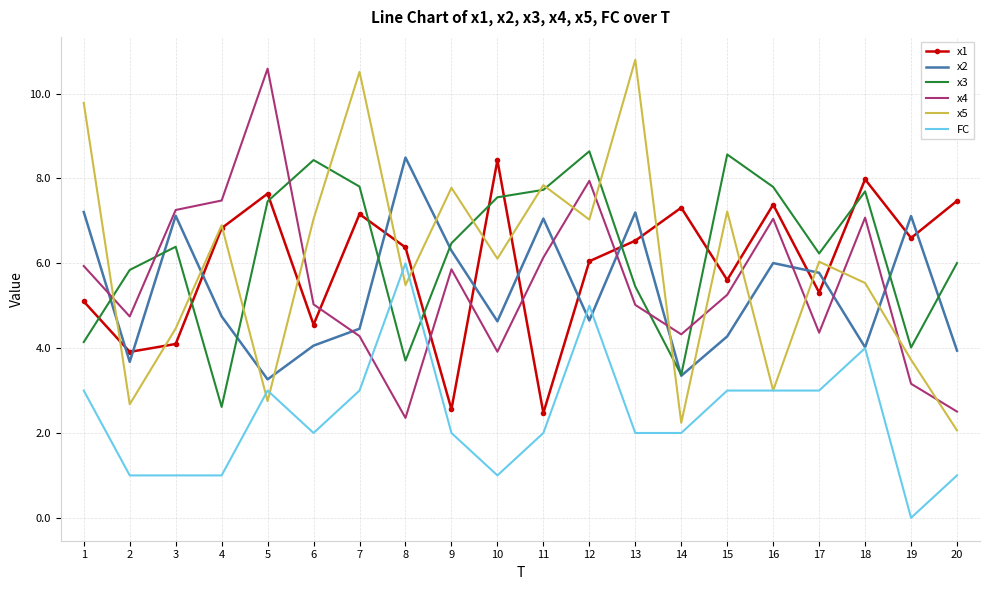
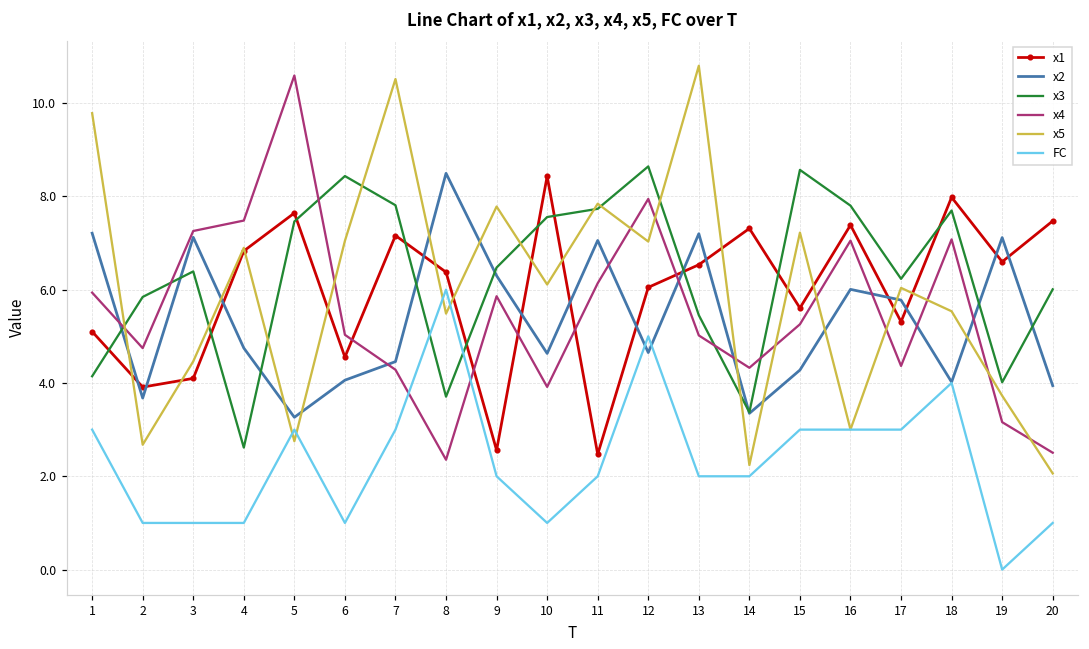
FC, 6: 2 -> 1
